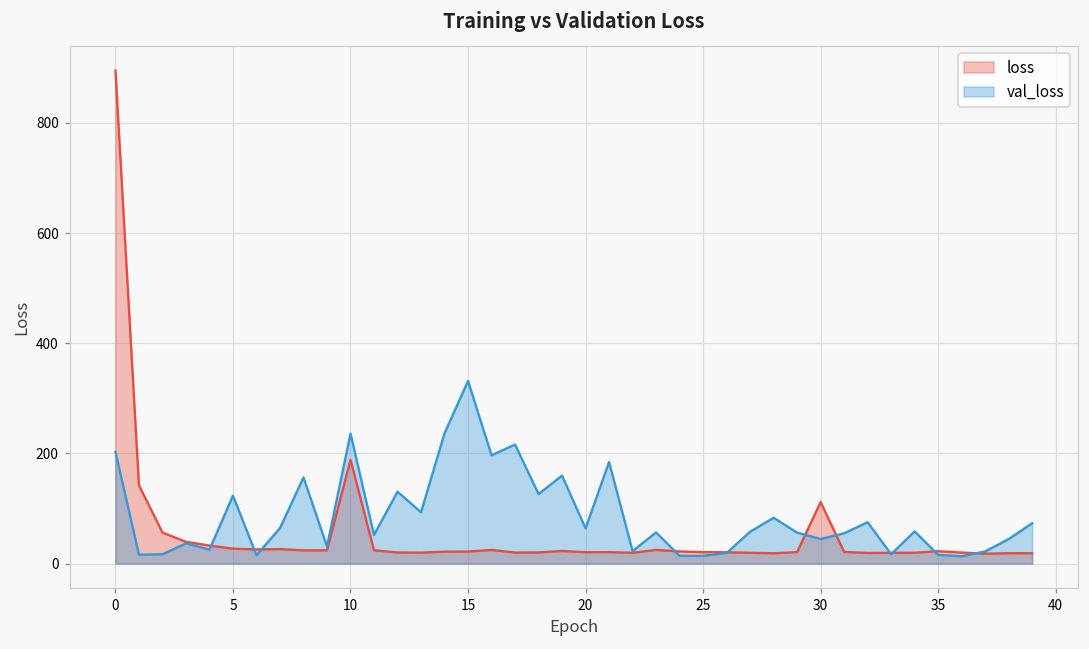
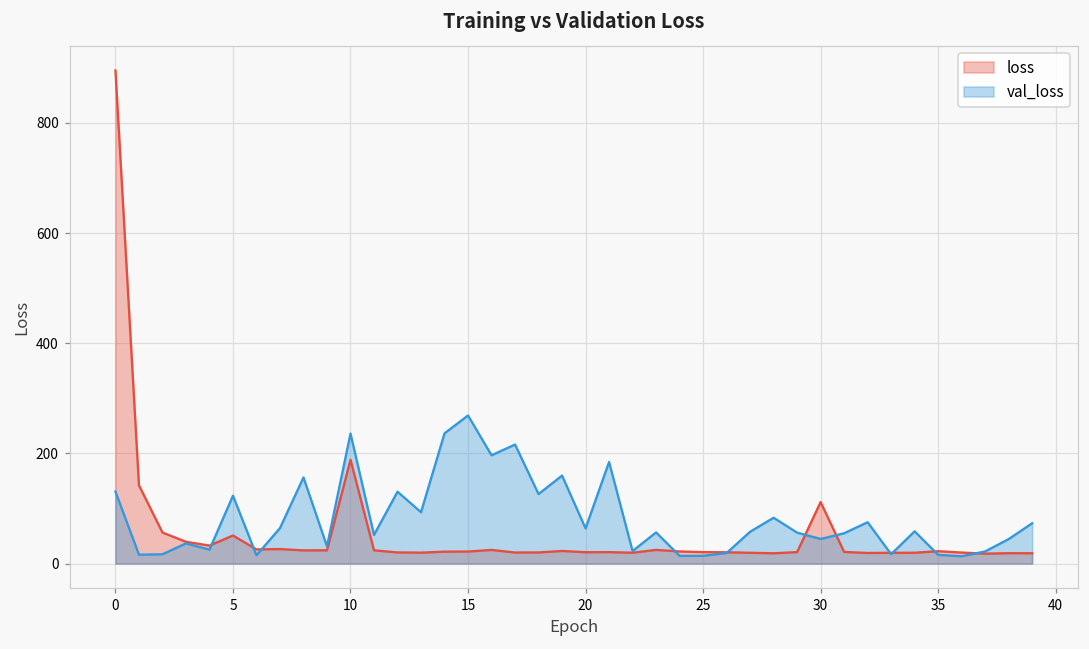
val_loss, 0: 200 -> 130
loss, 5: 30 -> 50
val_loss, 15: 330 -> 270
